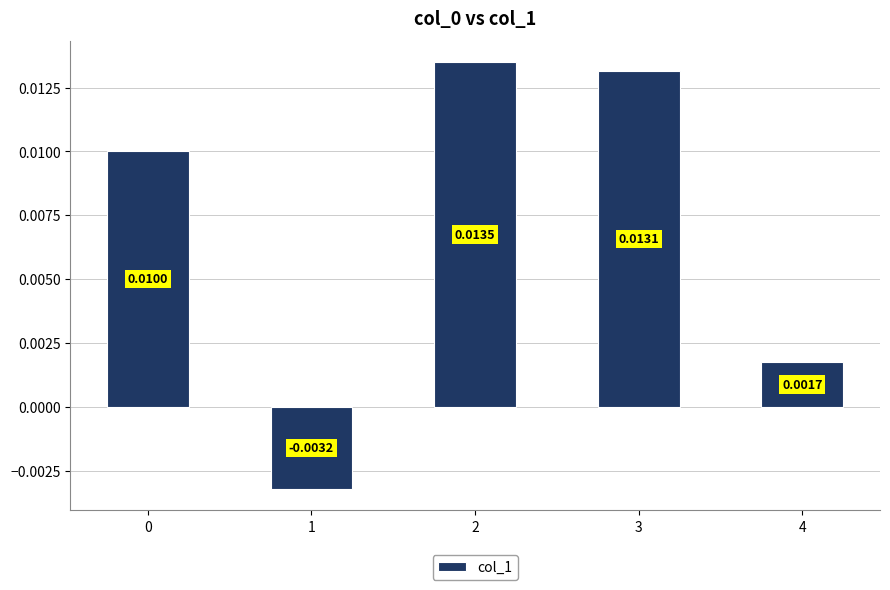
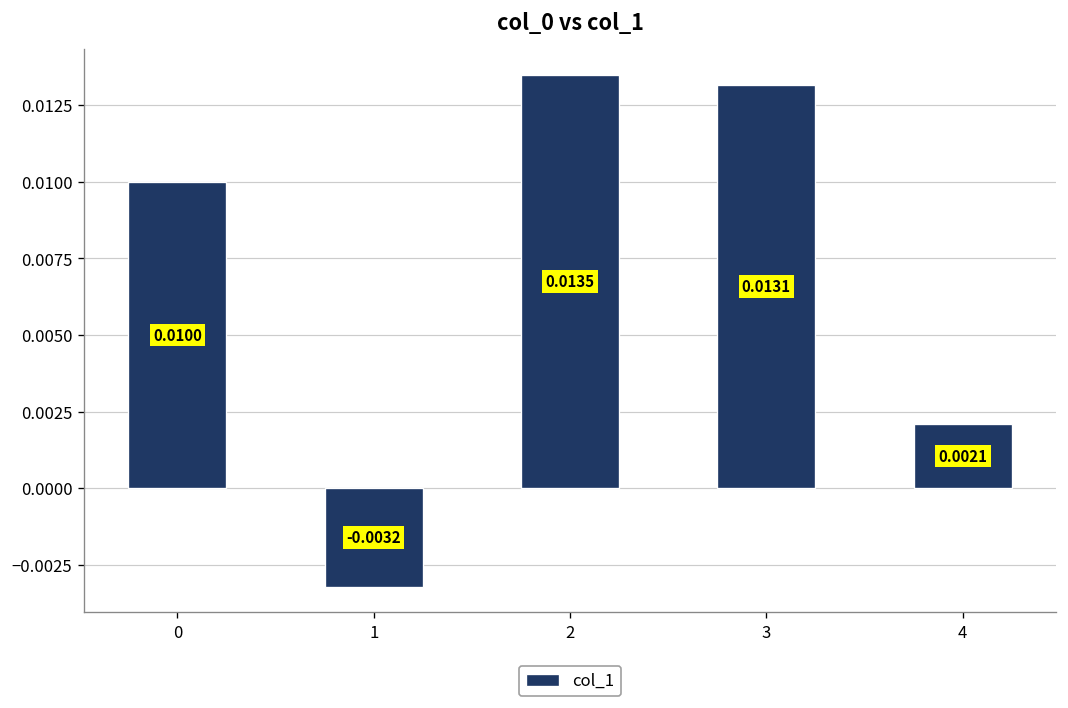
4: 0.0017 -> 0.0021
